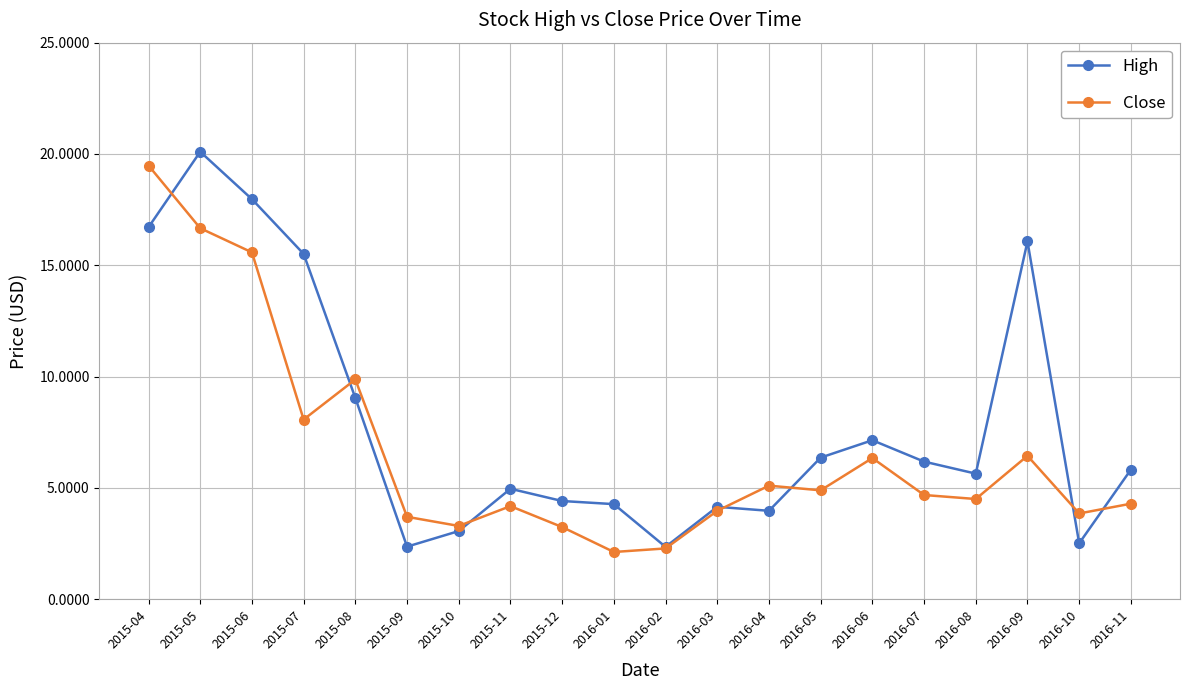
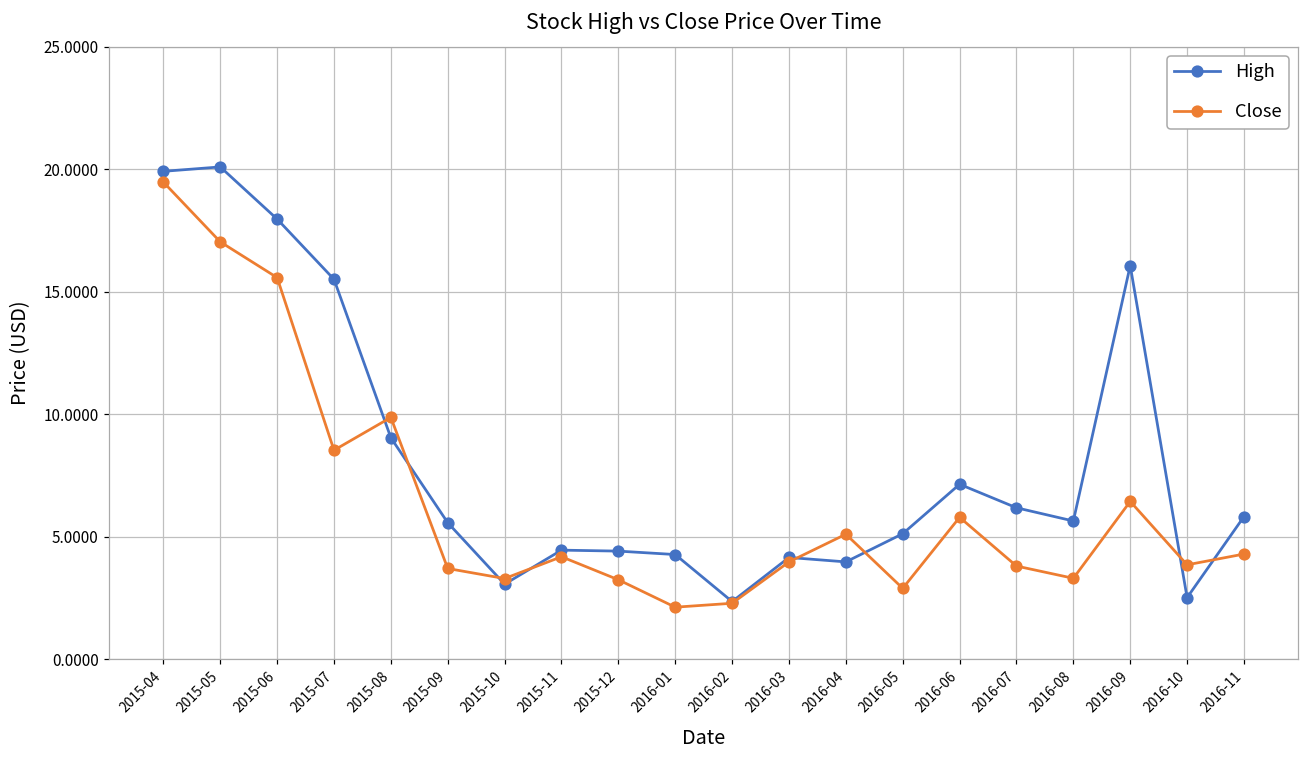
High, 2015-04: 16.7 -> 19.9
Close, 2015-05: 16.7 -> 17.0
Close, 2015-07: 8.1 -> 8.5
High, 2015-09: 2.4 -> 5.6
High, 2015-11: 5.0 -> 4.5
High, 2016-05: 6.4 -> 5.1
Close, 2016-05: 4.9 -> 2.9
Close, 2016-06: 6.3 -> 5.8
Close, 2016-07: 4.7 -> 3.8
Close, 2016-08: 4.5 -> 3.3
